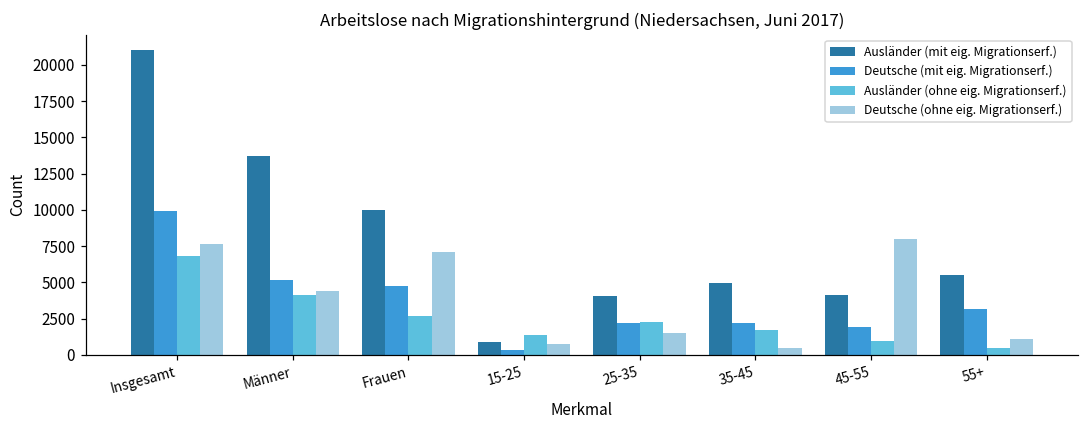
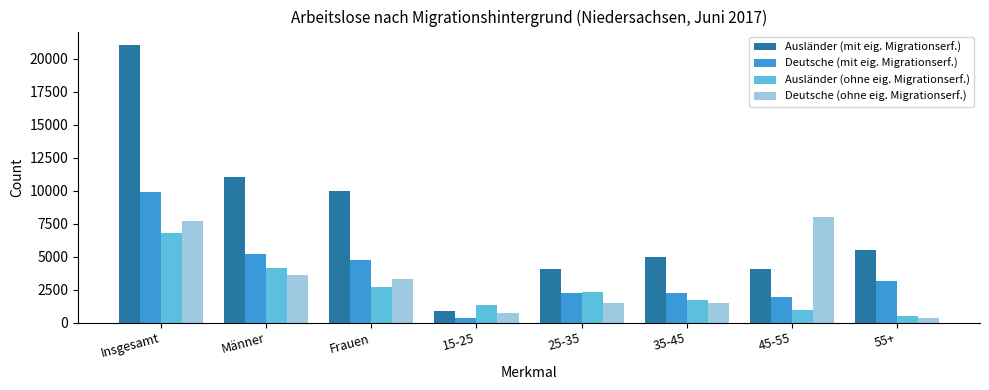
Ausländer (mit eig. Migrationserf.), Männer: 13700 -> 11000
Deutsche (ohne eig. Migrationserf.), Männer: 4400 -> 3600
Deutsche (ohne eig. Migrationserf.), Frauen: 7100 -> 3300
Deutsche (ohne eig. Migrationserf.), 35-45: 400 -> 1500
Deutsche (ohne eig. Migrationserf.), 55+: 1100 -> 400
